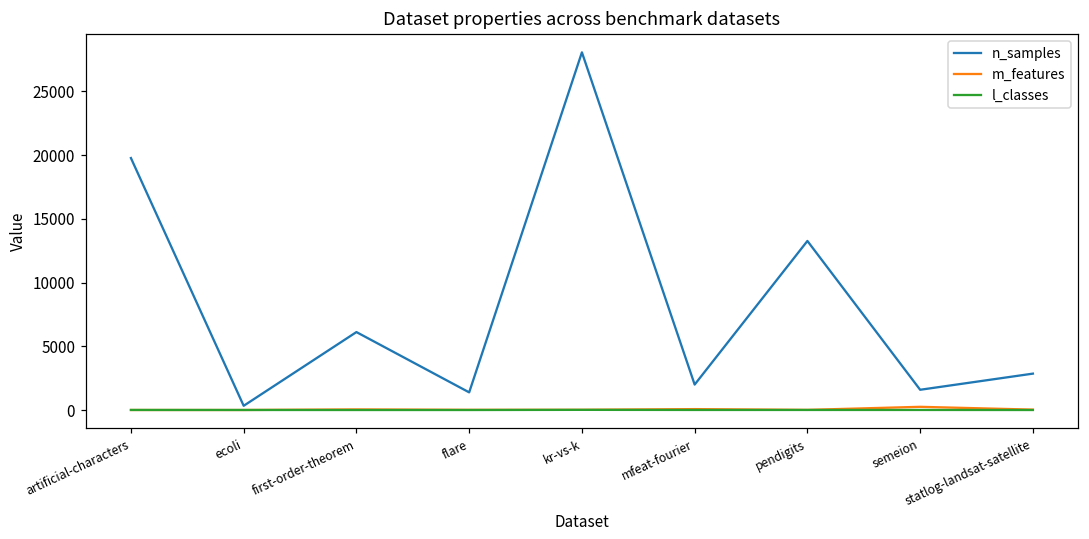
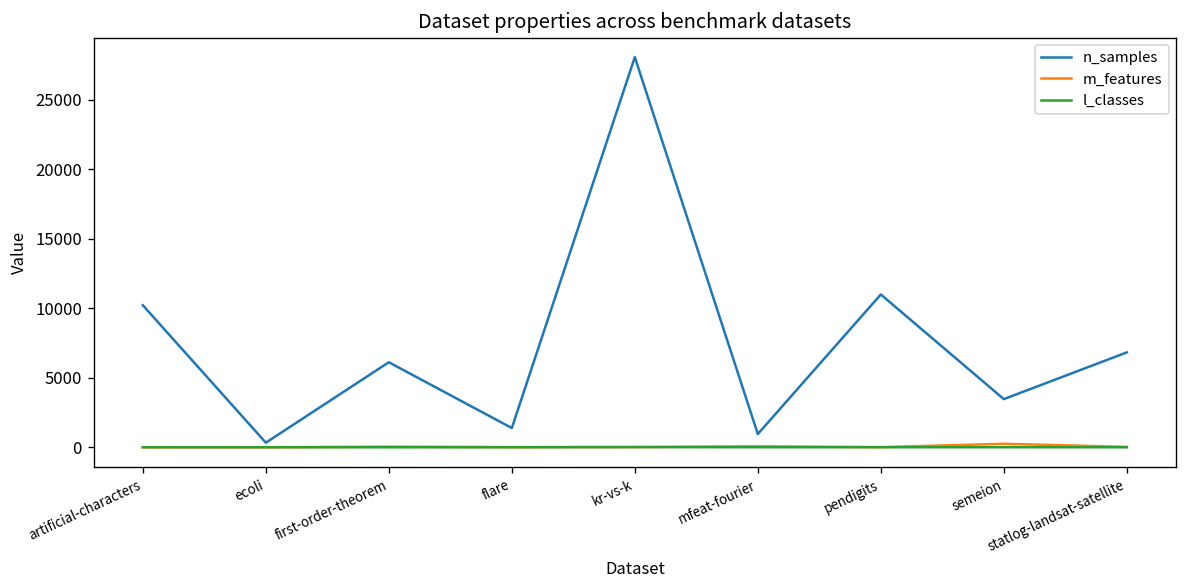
n_samples, artificial-characters: 19800 -> 10200
n_samples, mfeat-fourier: 2000 -> 1000
n_samples, pendigits: 13300 -> 11000
n_samples, semeion: 1600 -> 3500
n_samples, statlog-landsat-satellite: 2900 -> 6800
